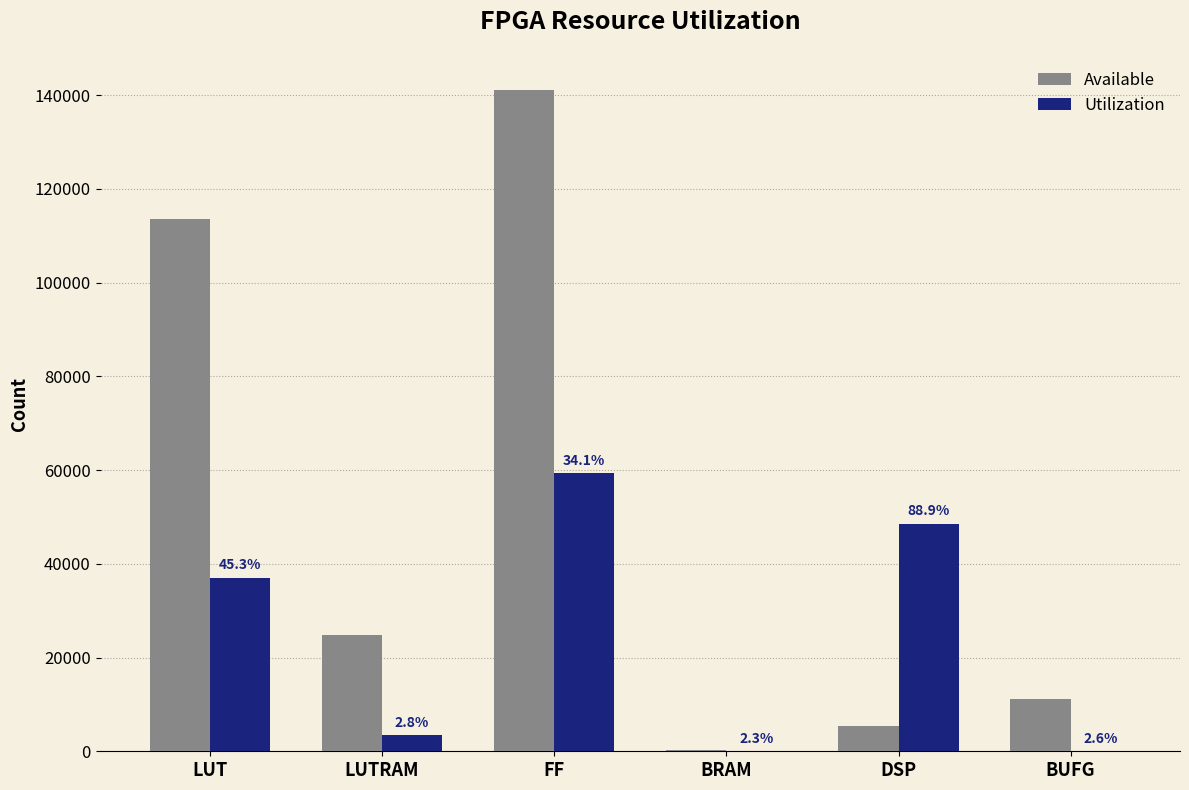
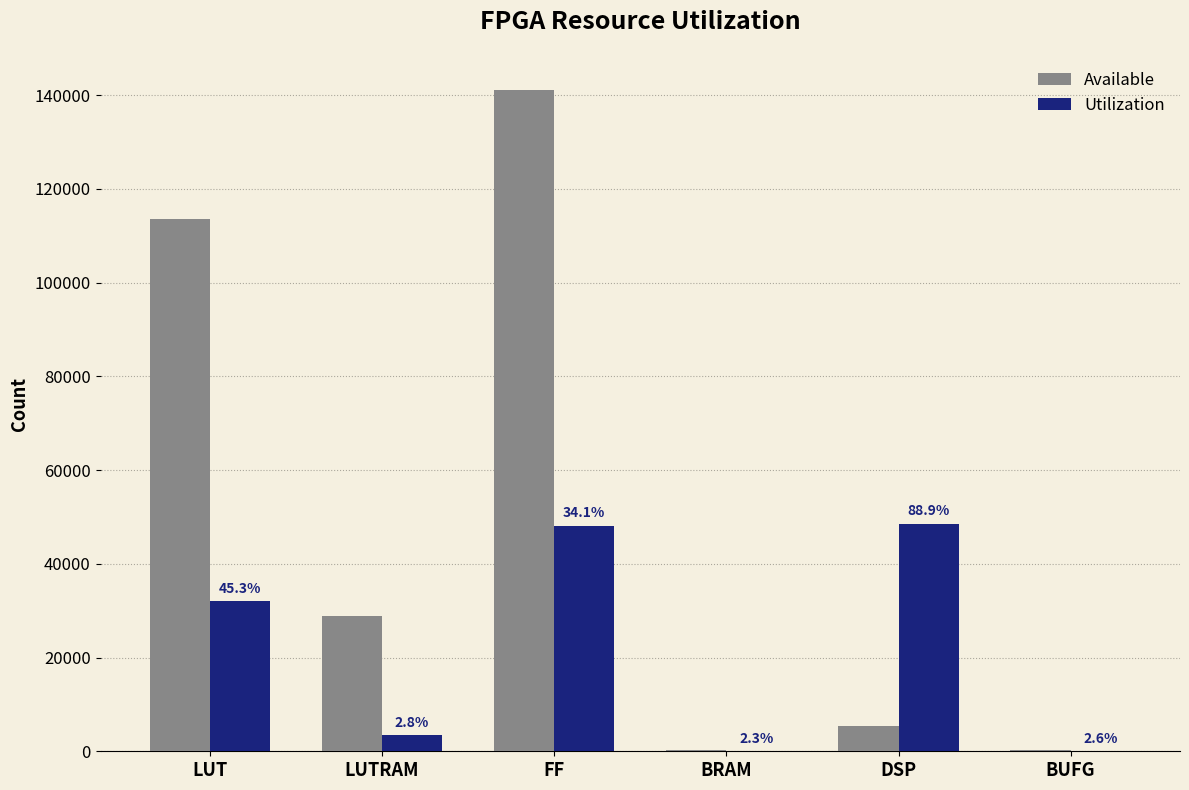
Utilization, LUT: 37000 -> 32000
Available, LUTRAM: 25000 -> 29000
Utilization, FF: 59000 -> 48000
Available, BUFG: 11000 -> 0
